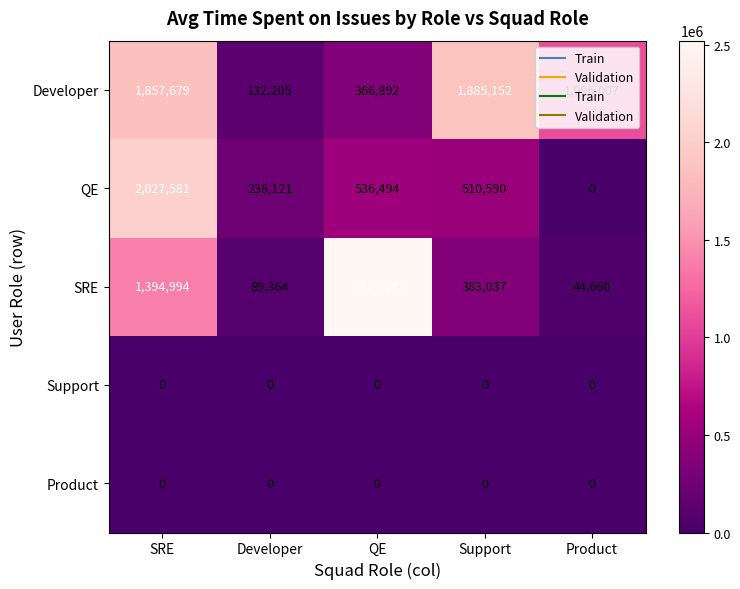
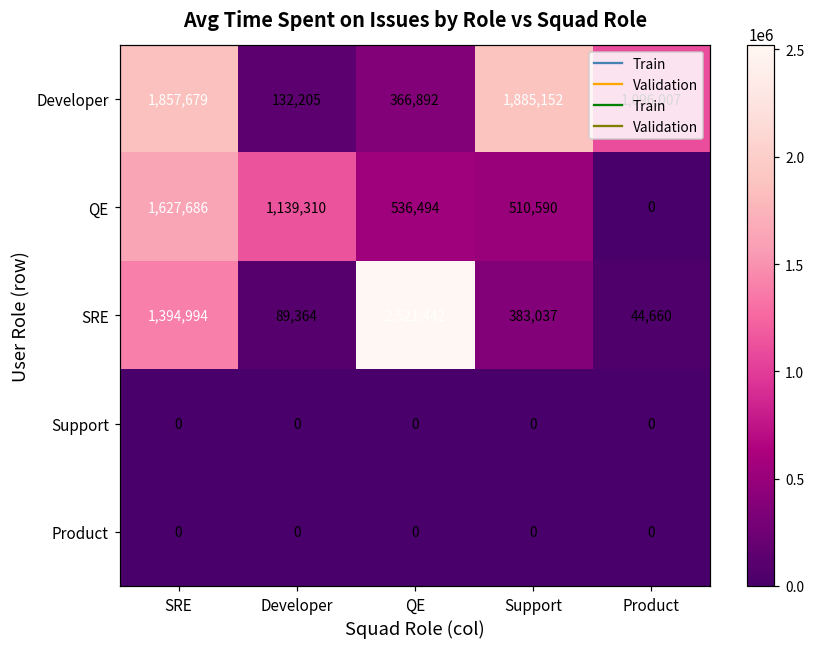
QE, SRE: 2,027,581 -> 1,627,686
QE, Developer: 238,121 -> 1,139,310
